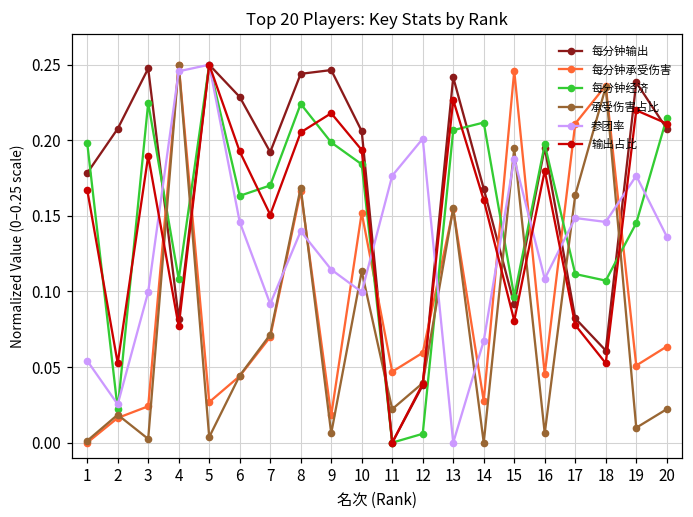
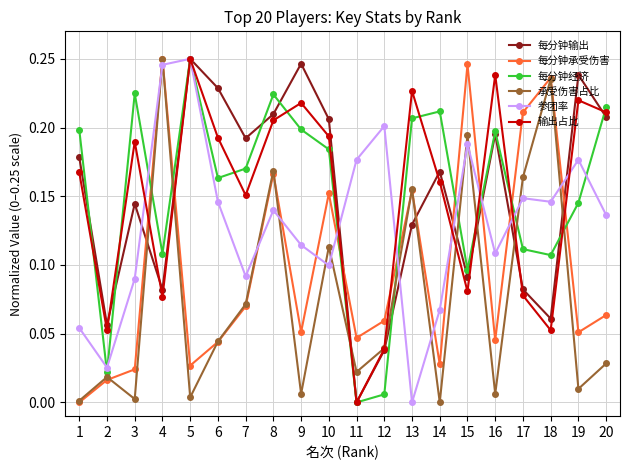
每分钟输出, 2: 0.208 -> 0.056
每分钟输出, 3: 0.248 -> 0.145
参团率, 3: 0.100 -> 0.090
每分钟输出, 8: 0.244 -> 0.210
每分钟承受伤害, 9: 0.018 -> 0.051
每分钟输出, 13: 0.242 -> 0.129
输出占比, 16: 0.180 -> 0.238
承受伤害占比, 20: 0.022 -> 0.028
